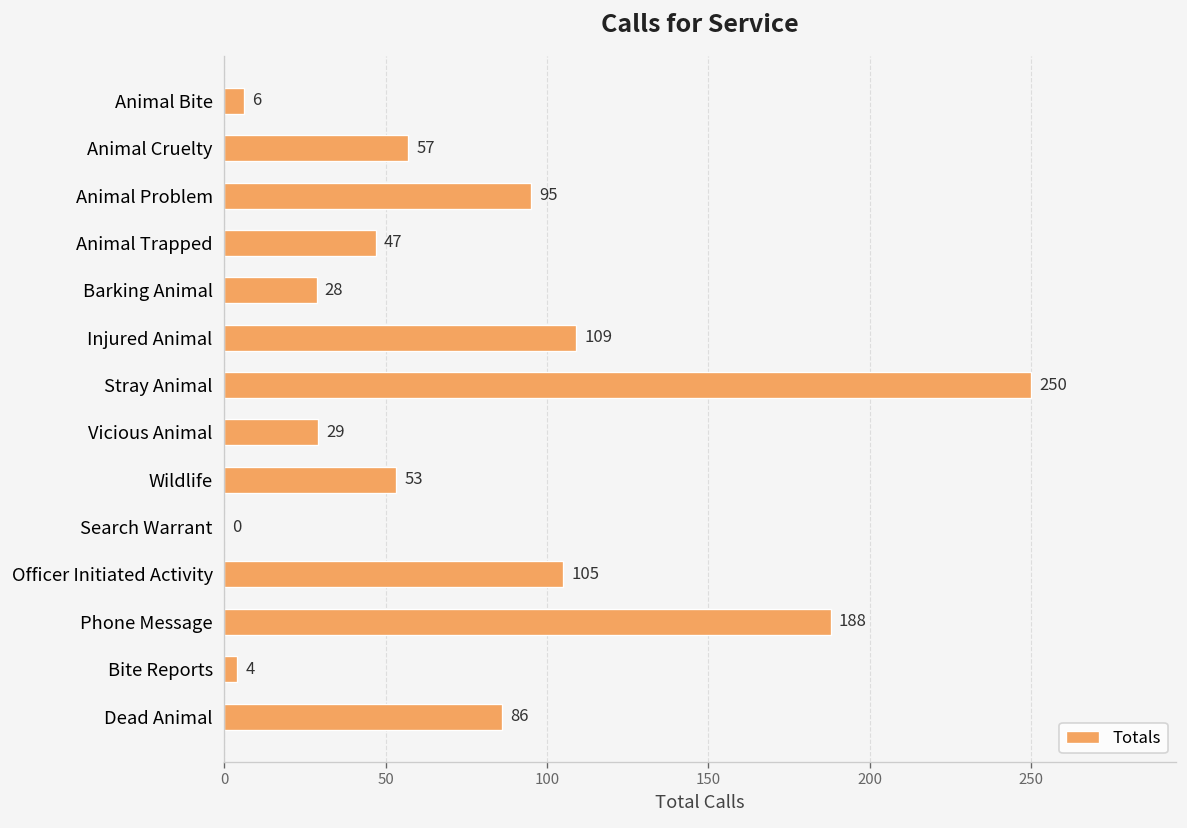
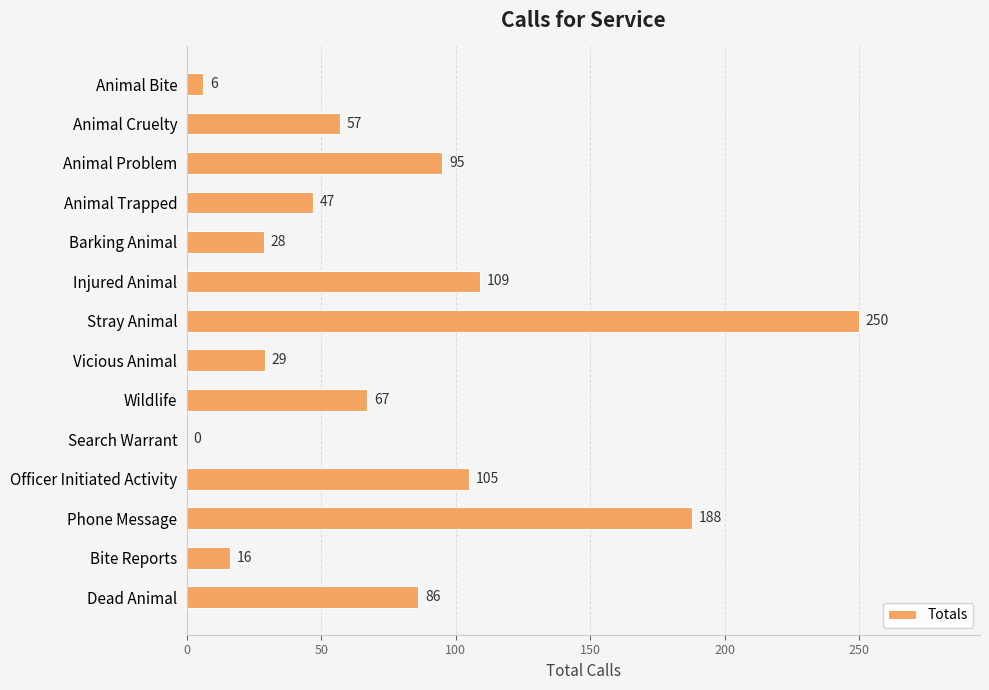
Wildlife: 53 -> 67
Bite Reports: 4 -> 16
